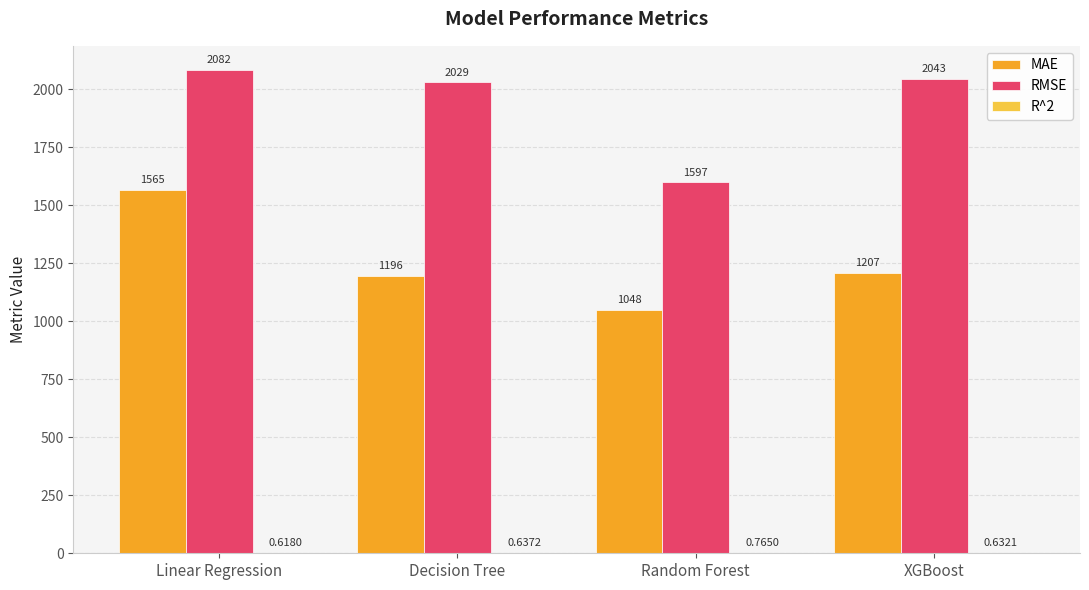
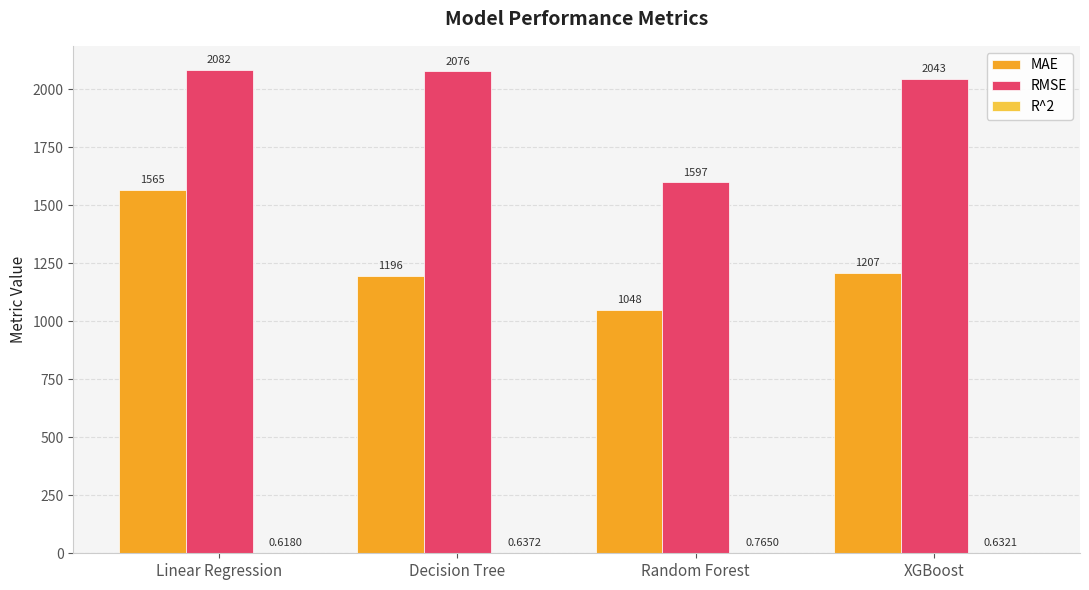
RMSE, Decision Tree: 2029 -> 2076
